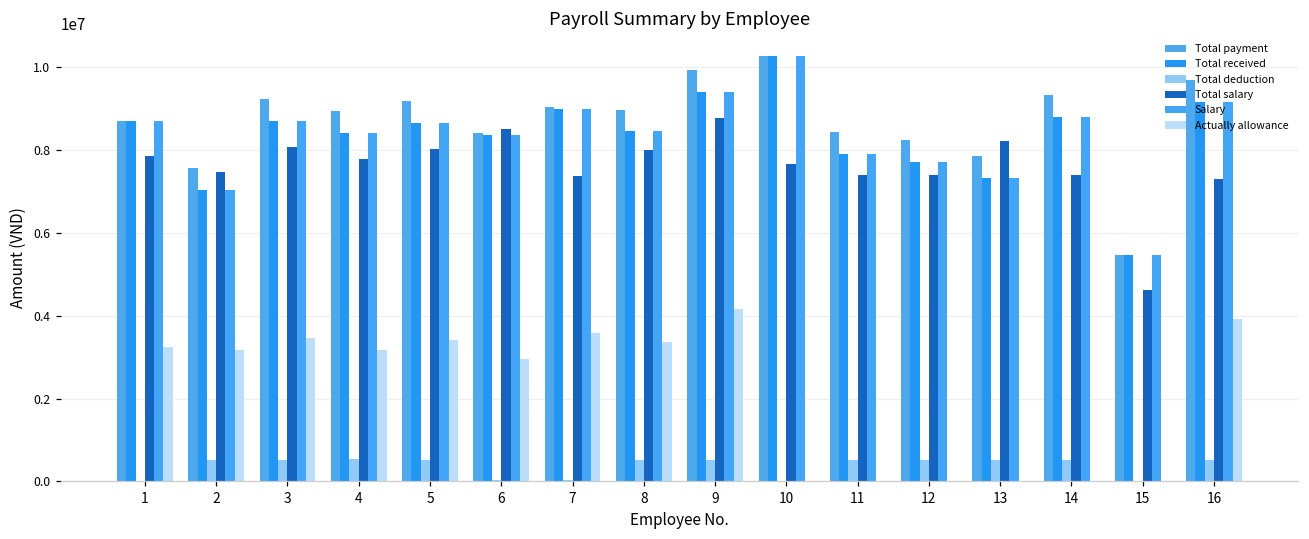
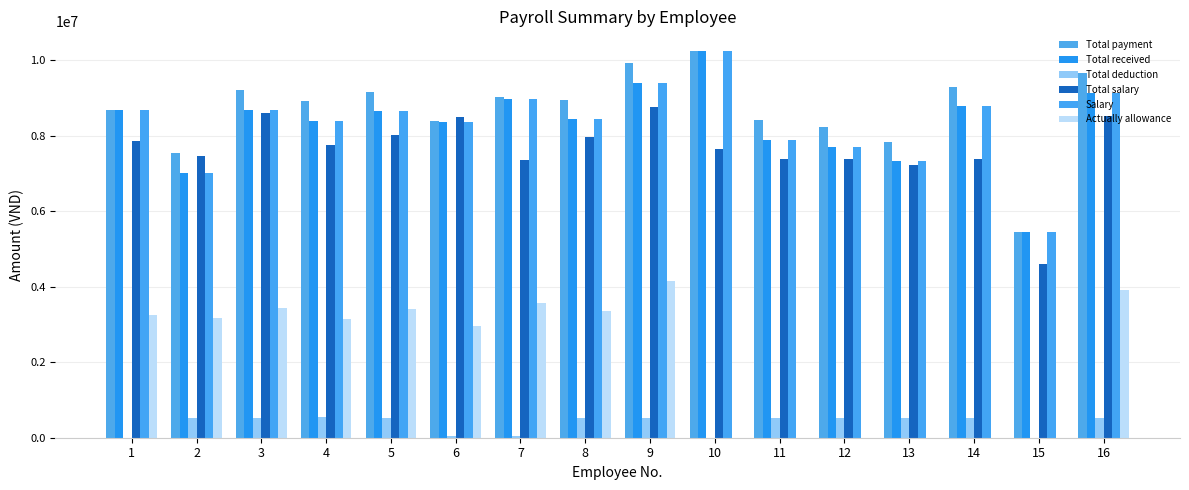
Total salary, 3: 8100000 -> 8600000
Total salary, 13: 8200000 -> 7200000
Total salary, 16: 7300000 -> 8500000
